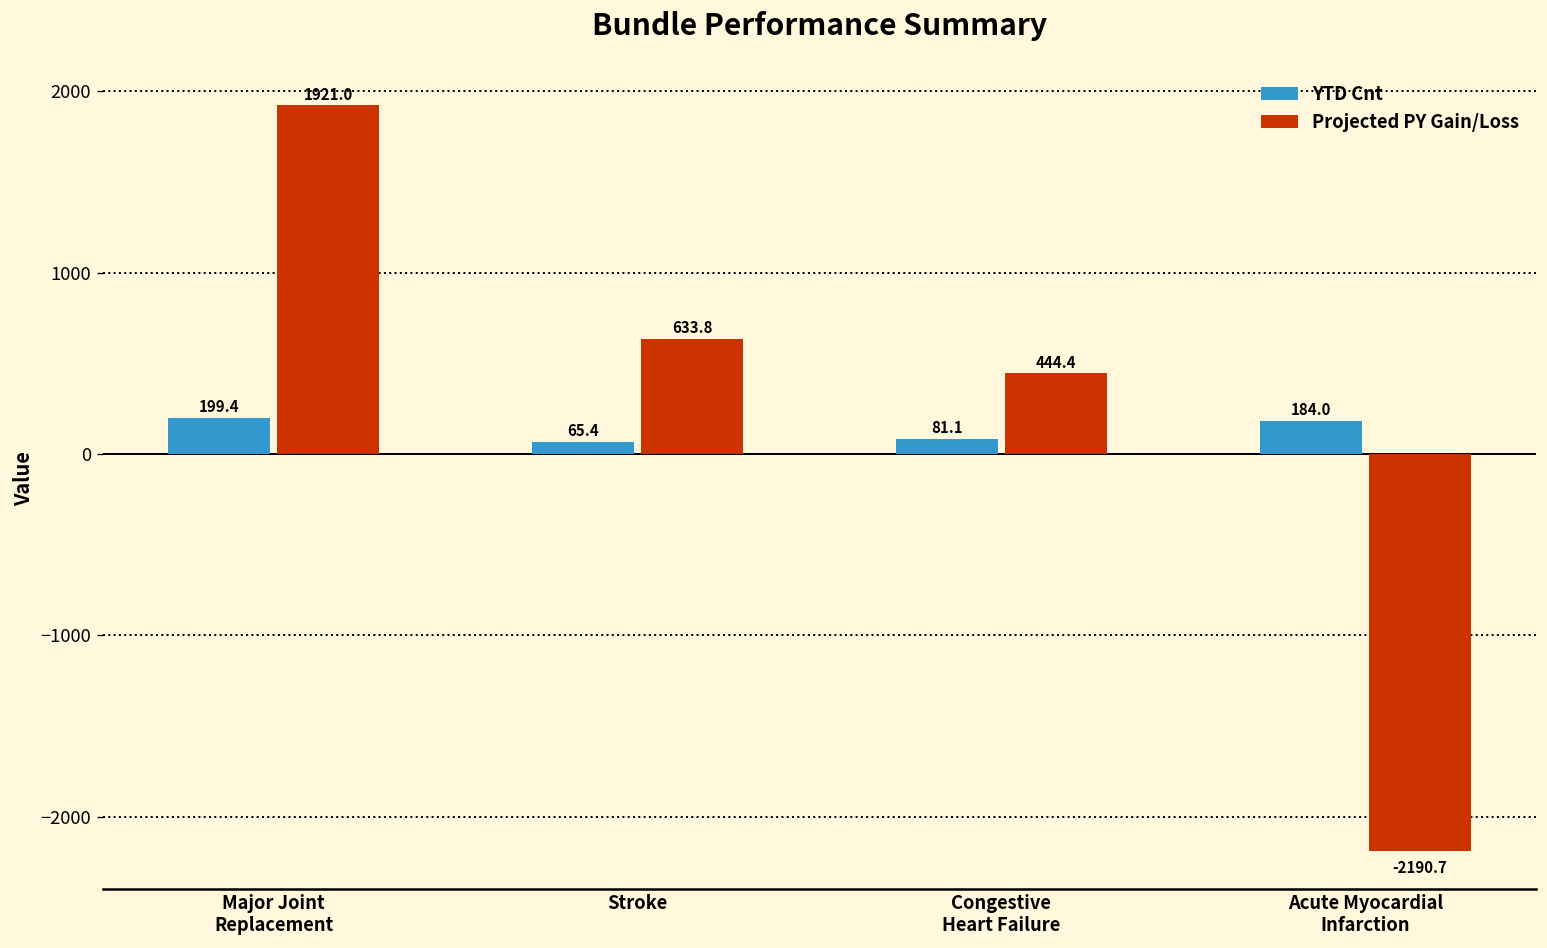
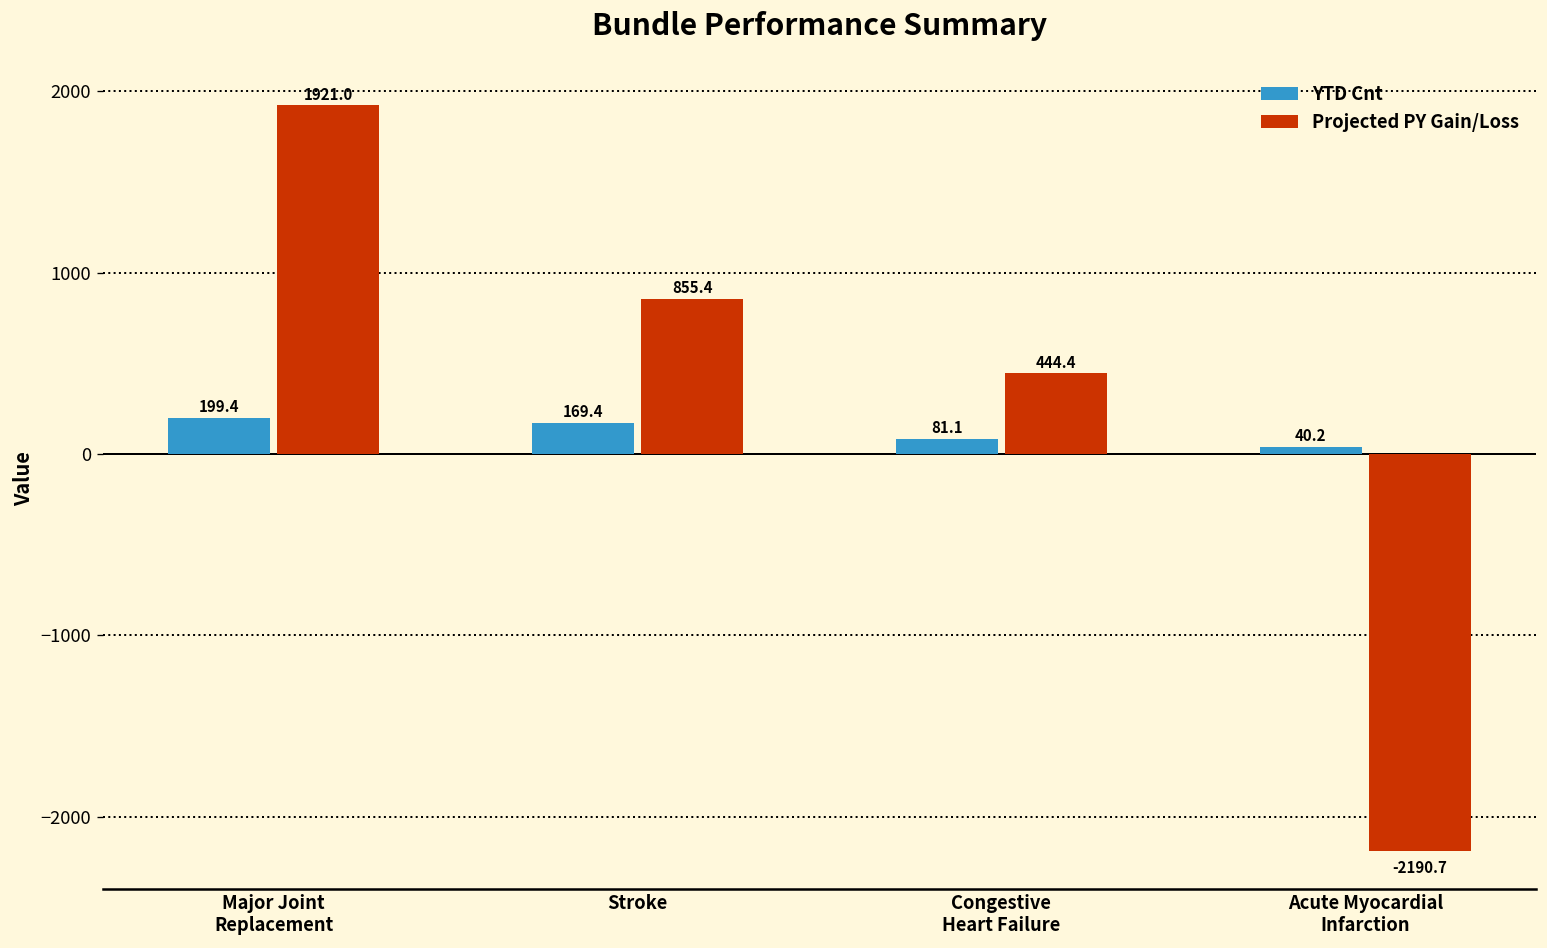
YTD Cnt, Stroke: 65.4 -> 169.4
Projected PY Gain/Loss, Stroke: 633.8 -> 855.4
YTD Cnt, Acute Myocardial Infarction: 184.0 -> 40.2
